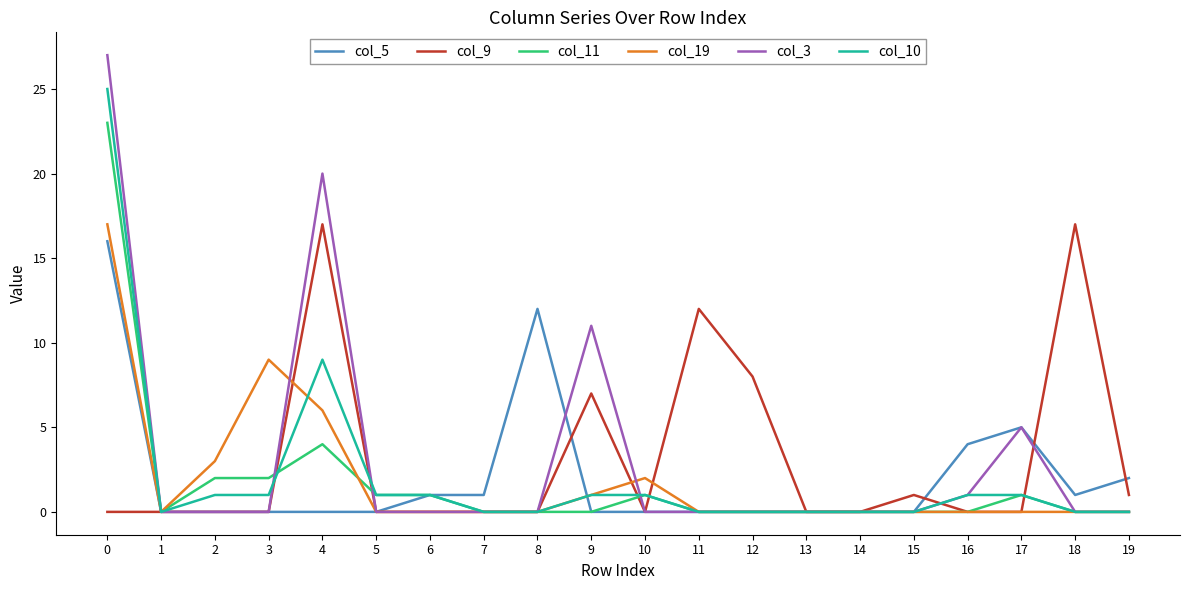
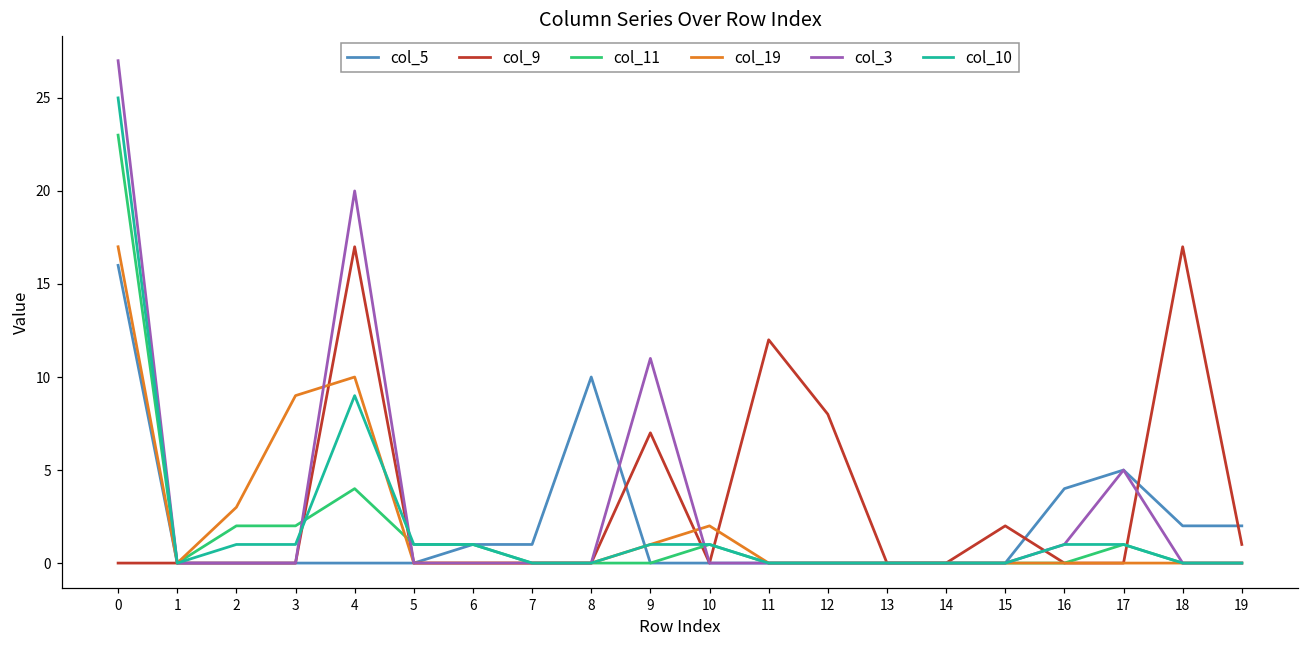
col_19, 4: 6 -> 10
col_5, 8: 12 -> 10
col_9, 15: 1 -> 2
col_5, 18: 1 -> 2
